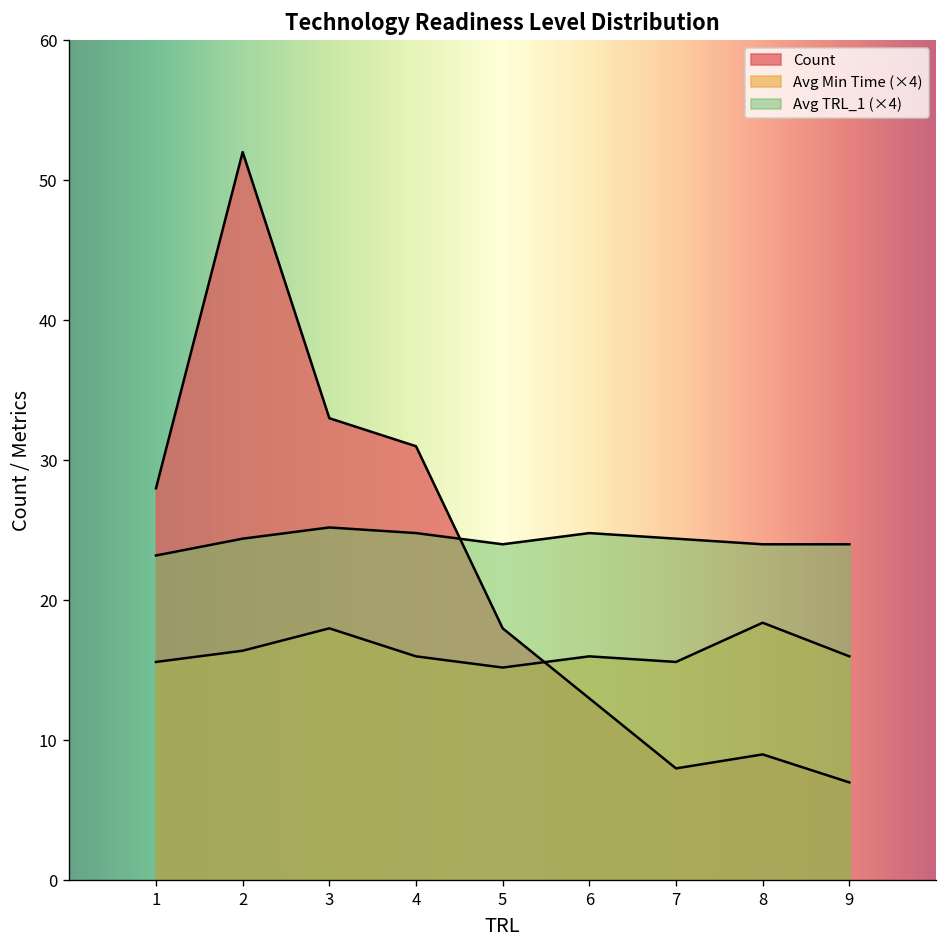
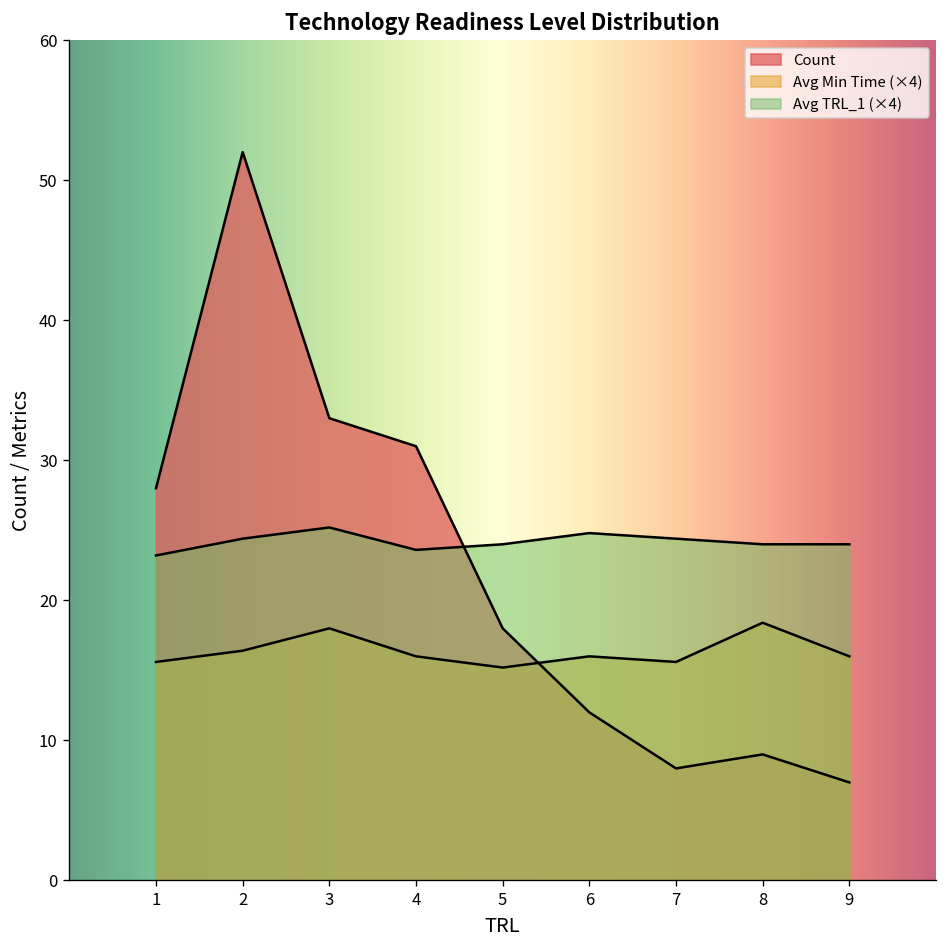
Avg TRL_1 (×4), 4: 24.8 -> 23.6
Count, 6: 13 -> 12
